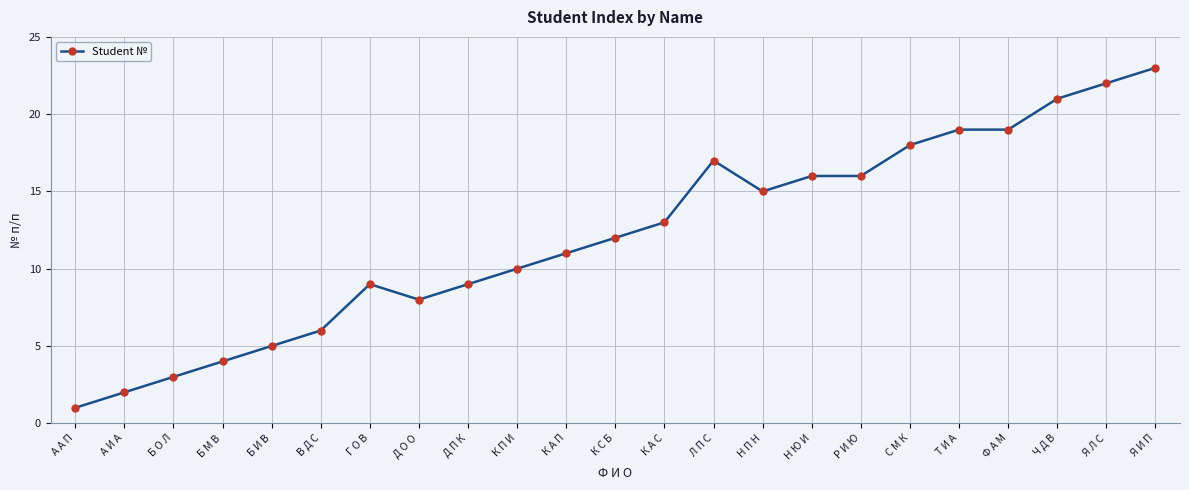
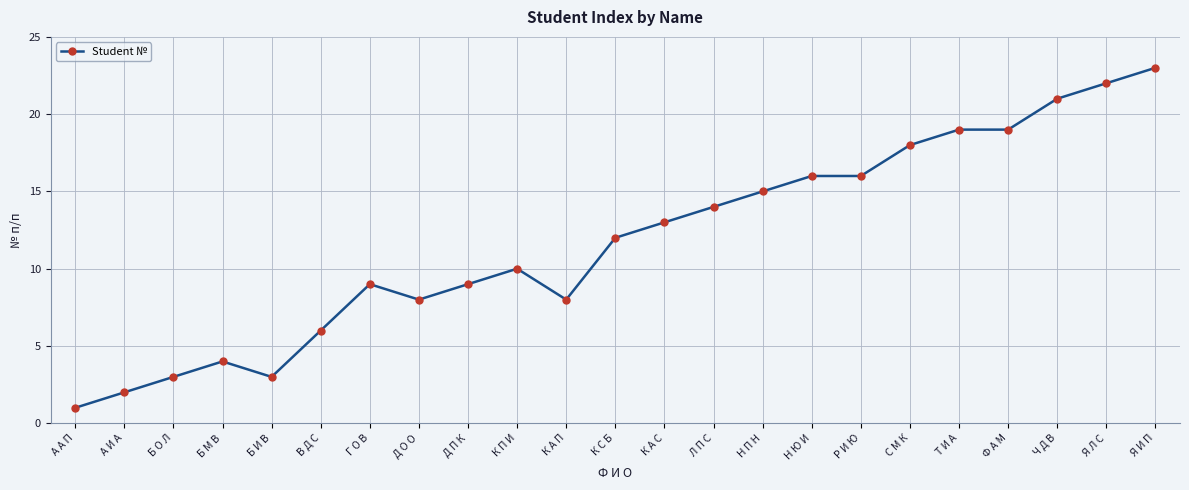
Б И В: 5 -> 3
К А П: 11 -> 8
Л П С: 17 -> 14
